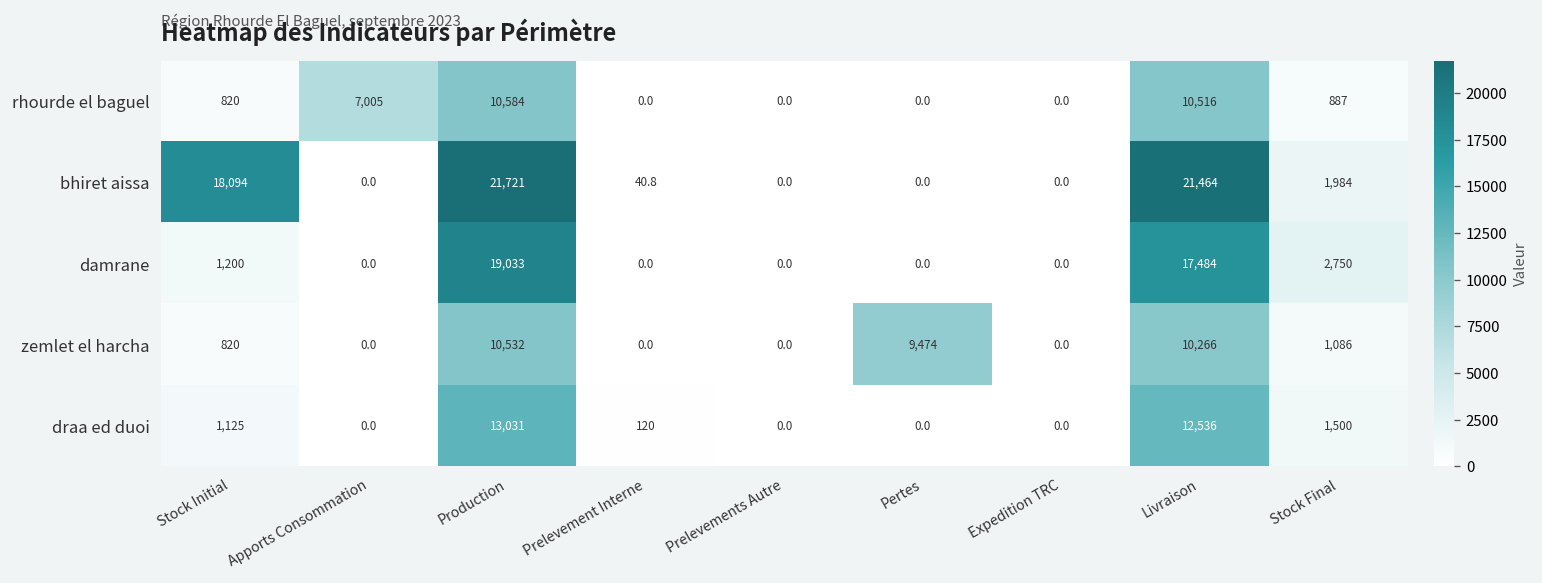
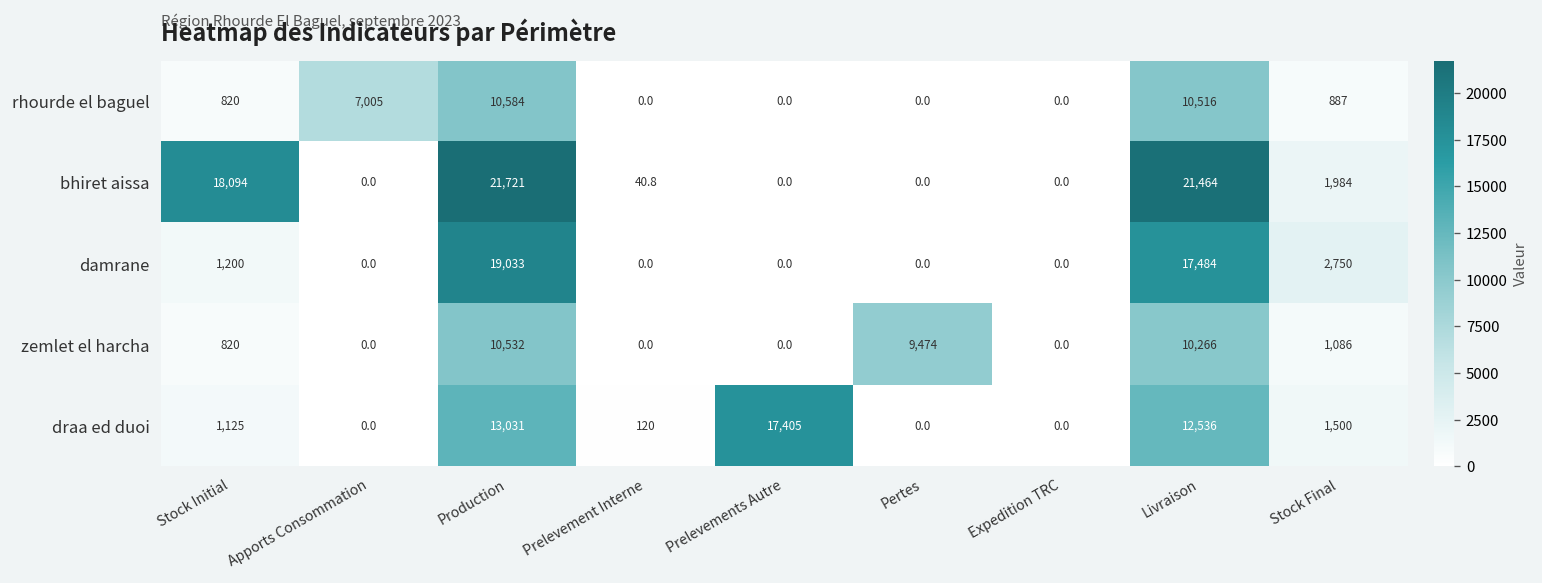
draa ed duoi, Prelevements Autre: 0.0 -> 17,405
